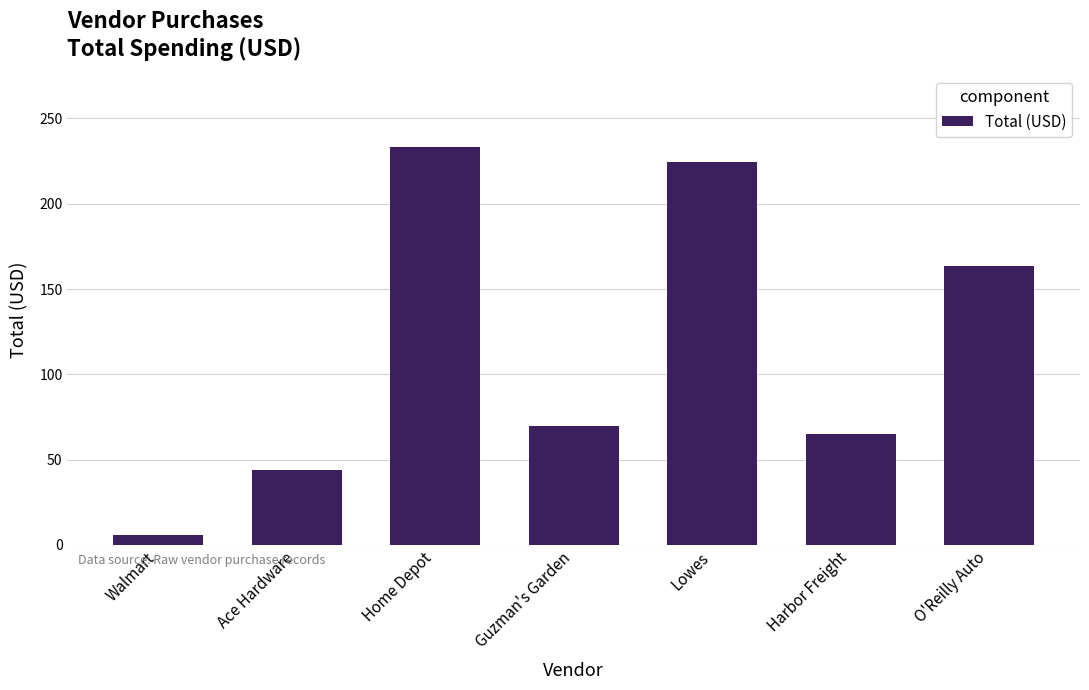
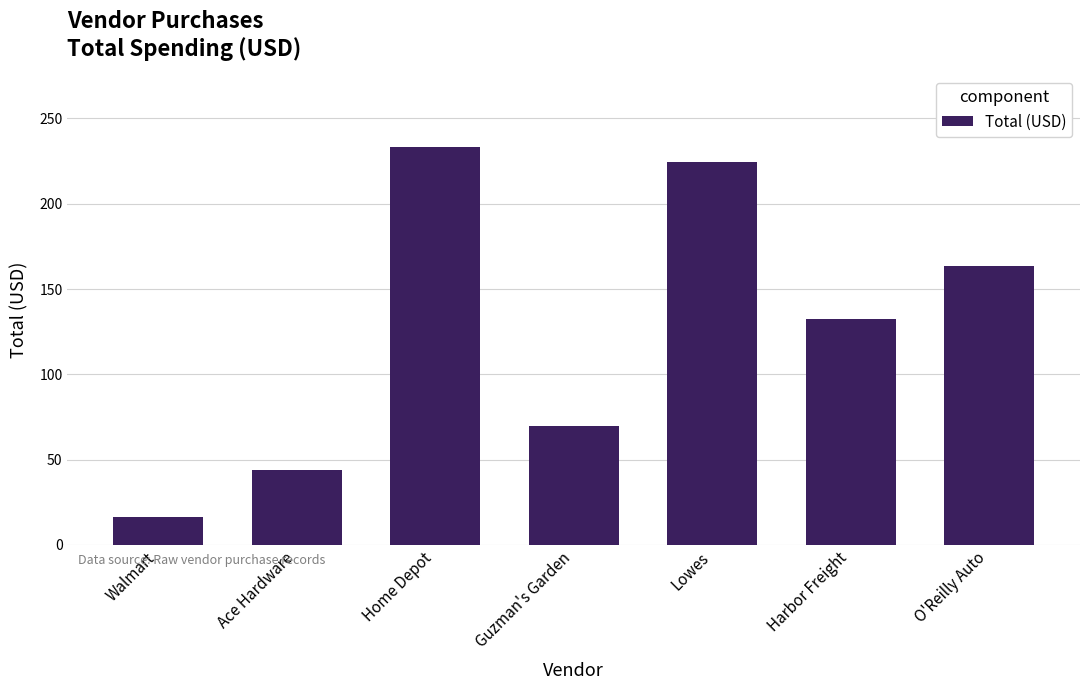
Walmart: 6 -> 16
Harbor Freight: 65 -> 132
